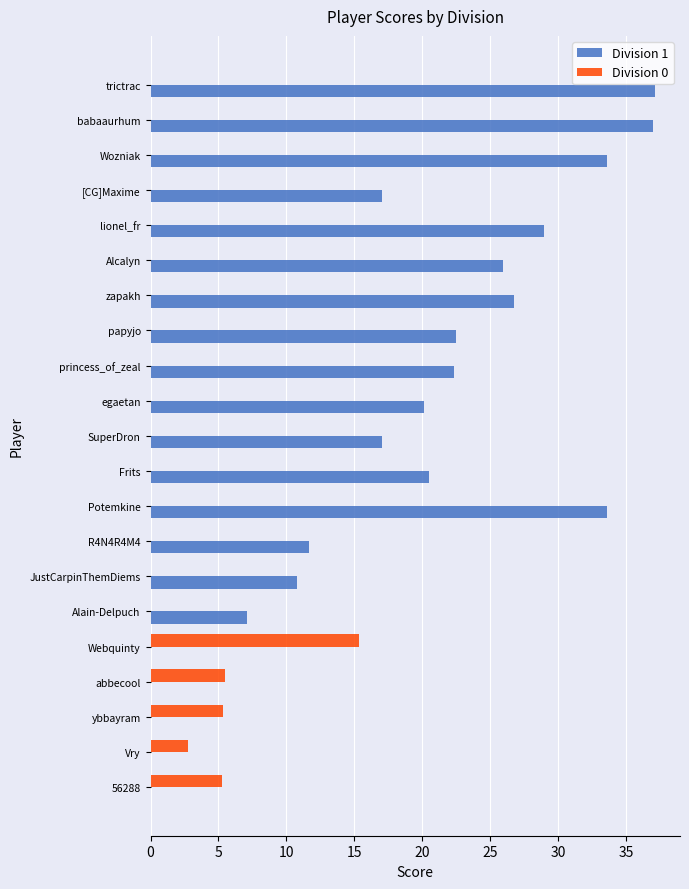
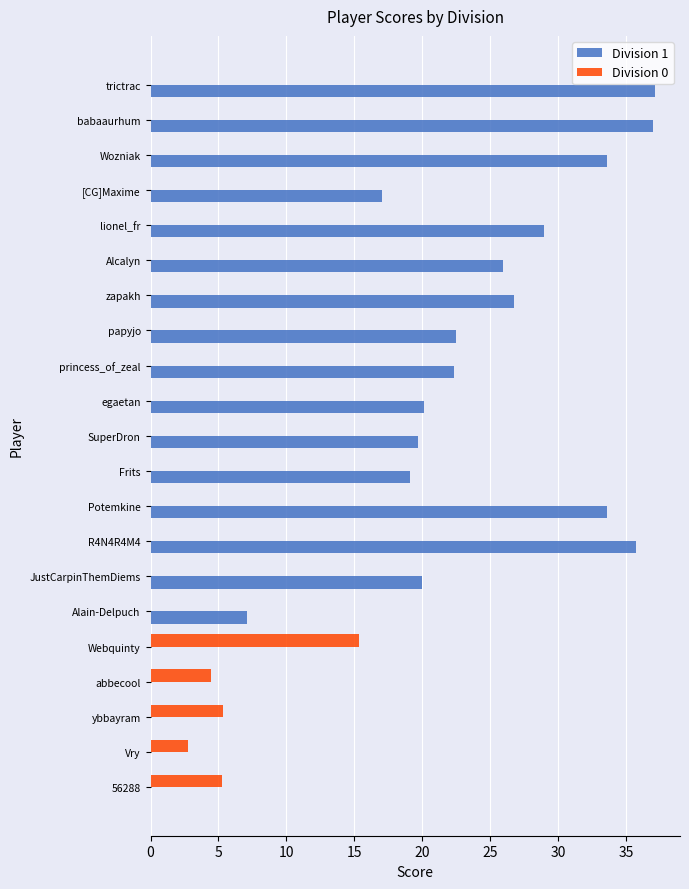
Division 1, SuperDron: 17.0 -> 19.7
Division 1, Frits: 20.5 -> 19.1
Division 1, R4N4R4M4: 11.7 -> 35.7
Division 1, JustCarpinThemDiems: 10.7 -> 20.0
Division 0, abbecool: 5.5 -> 4.5
